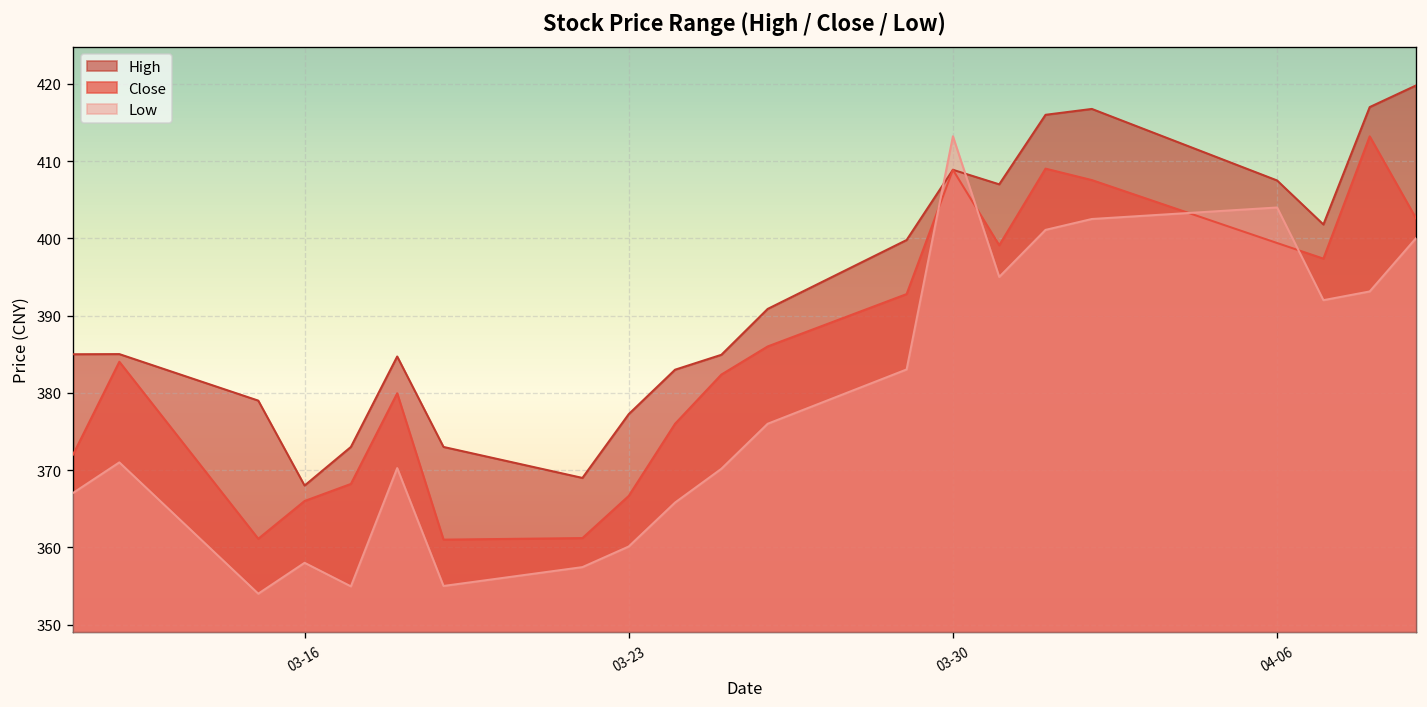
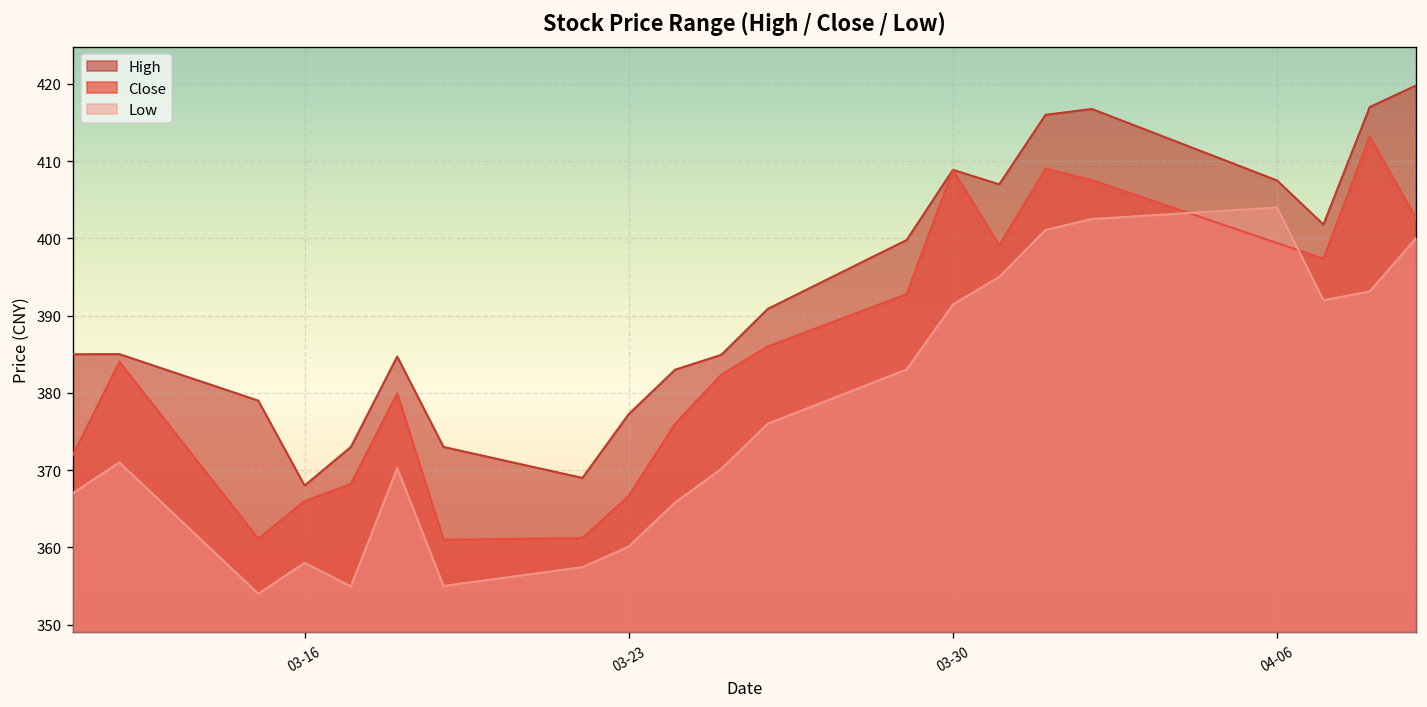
Low, 03-30: 413 -> 391
